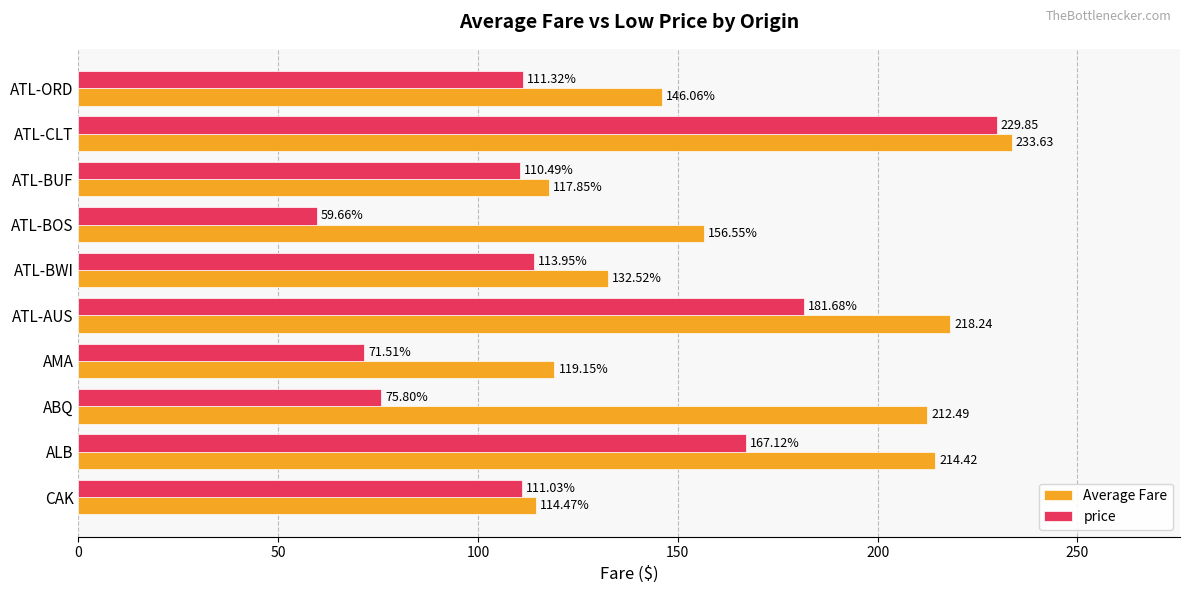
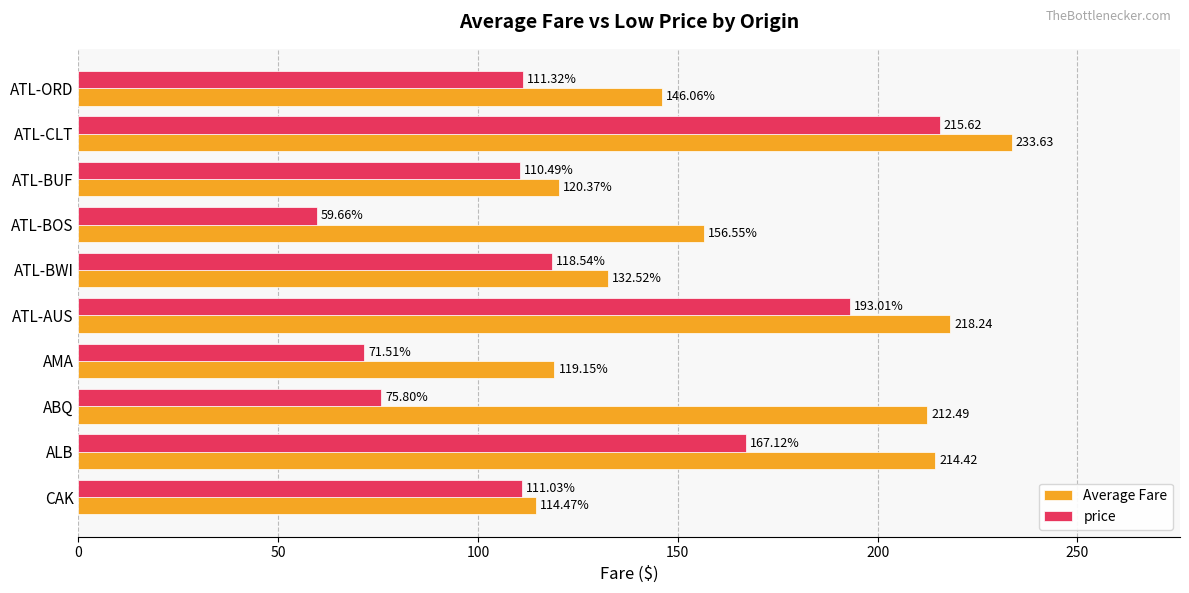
price, ATL-CLT: 229.85 -> 215.62
Average Fare, ATL-BUF: 117.85% -> 120.37%
price, ATL-BWI: 113.95% -> 118.54%
price, ATL-AUS: 181.68% -> 193.01%
